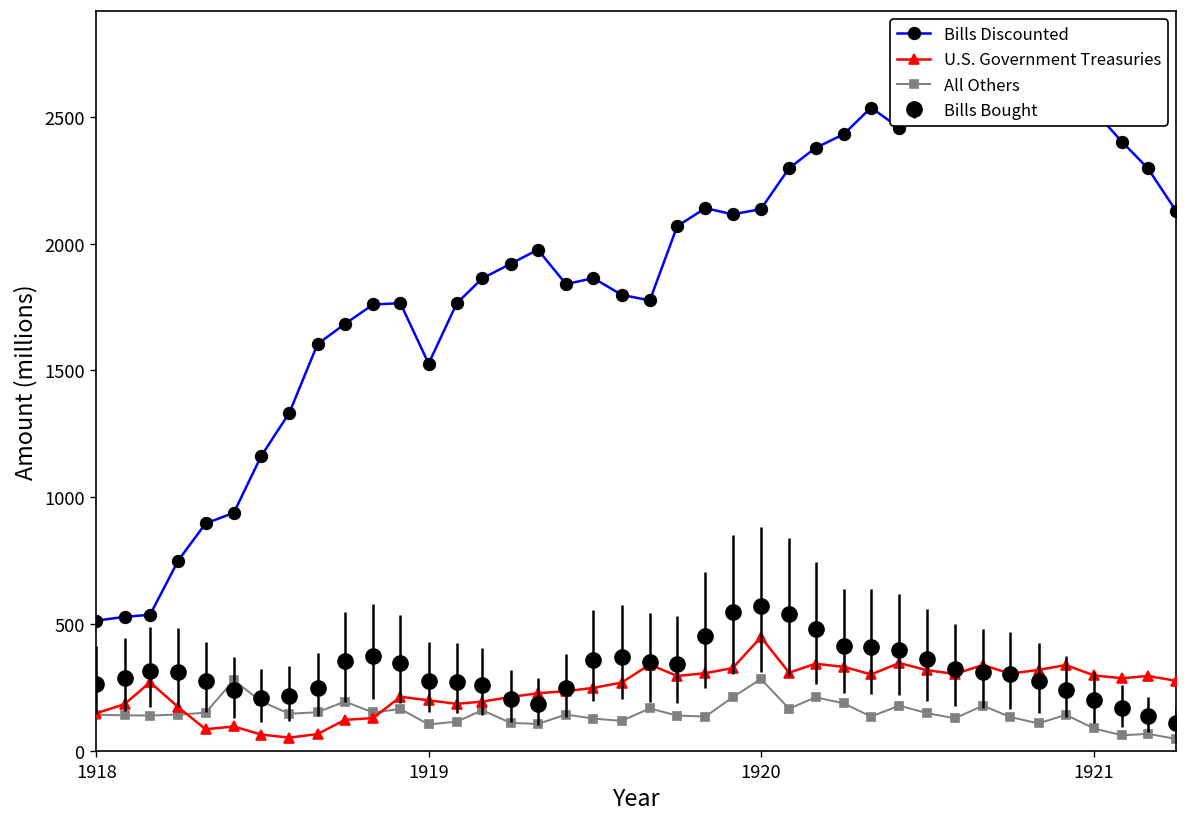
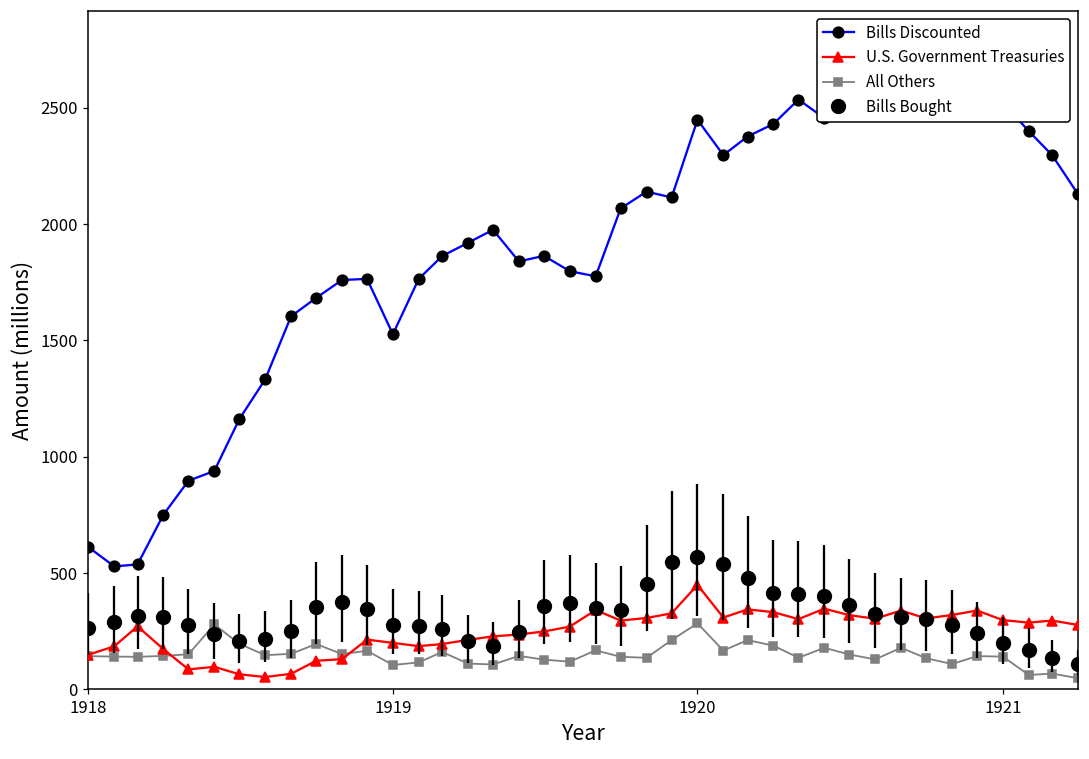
Bills Discounted, 1918: 510 -> 610
Bills Discounted, 1920: 2140 -> 2450
All Others, 1921: 90 -> 140
